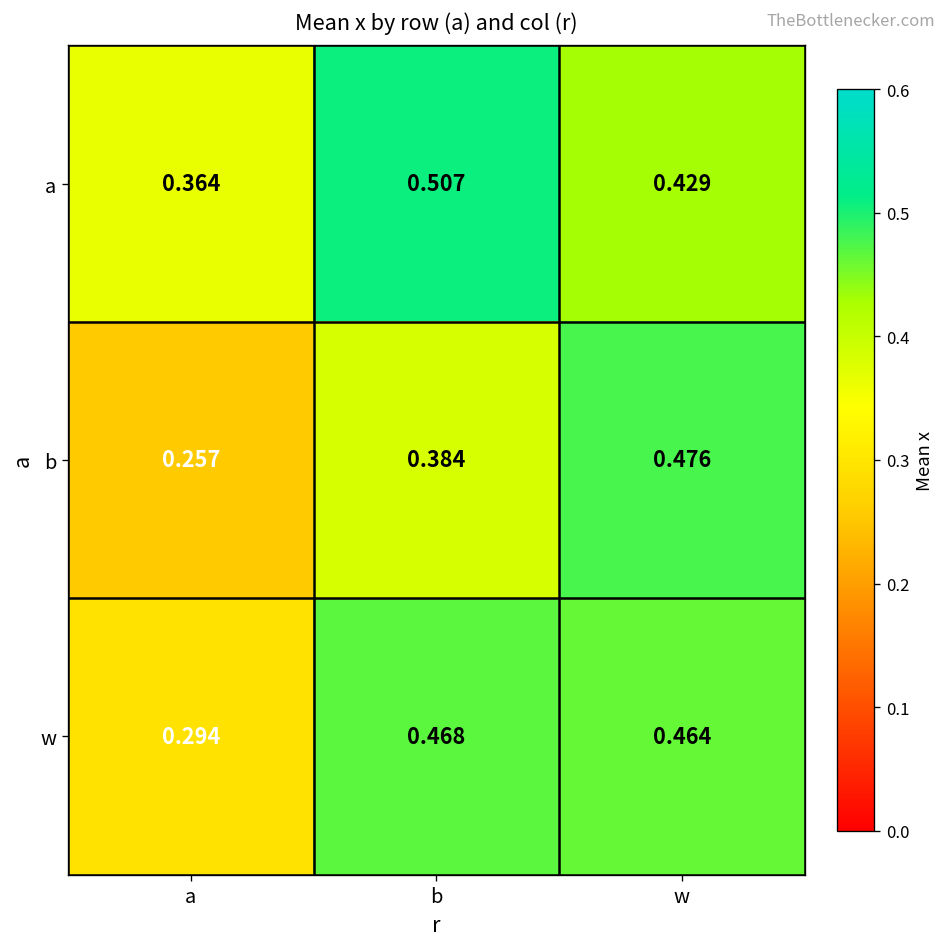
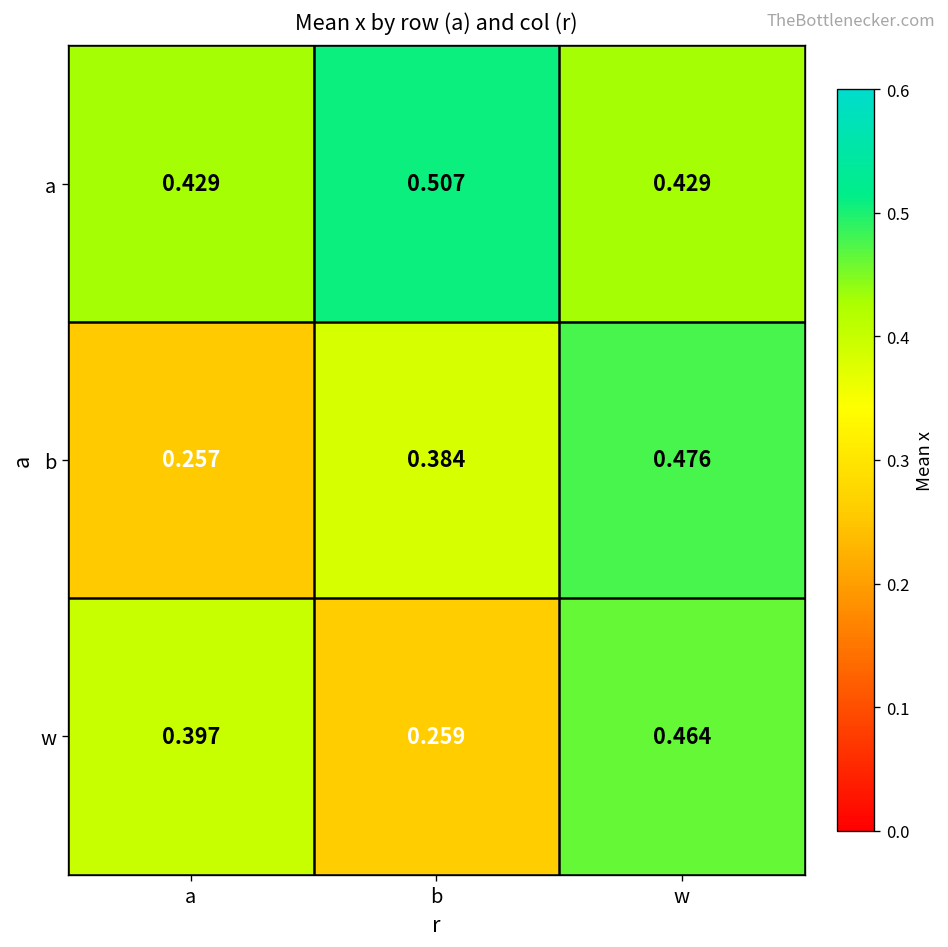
a, a: 0.364 -> 0.429
w, a: 0.294 -> 0.397
w, b: 0.468 -> 0.259
